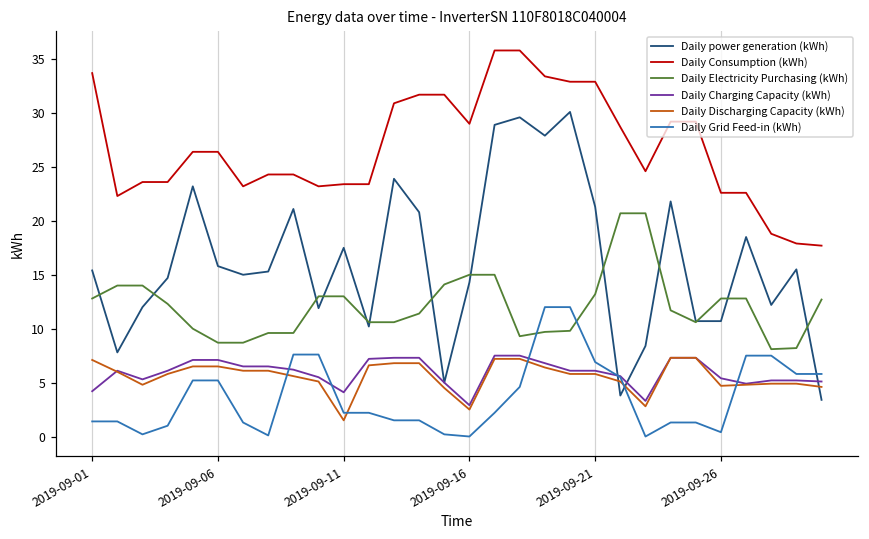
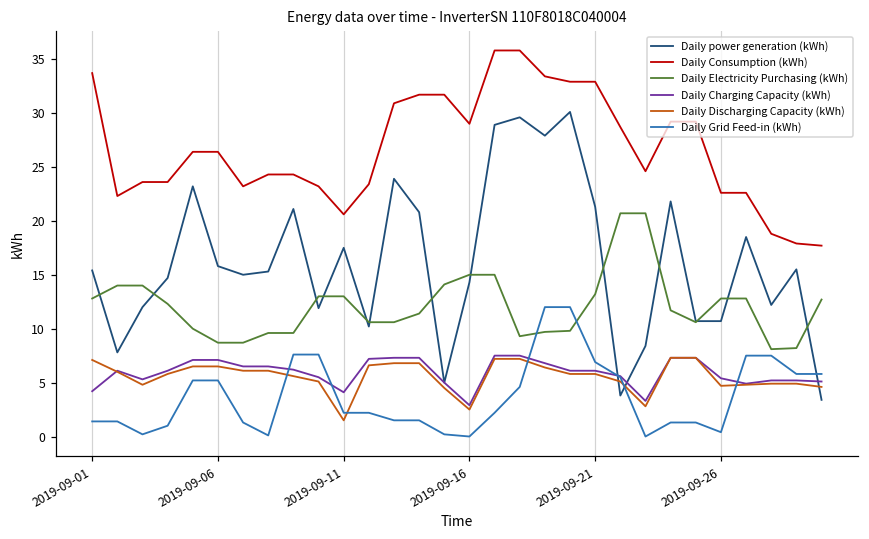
Daily Consumption (kWh), 2019-09-11: 23 -> 21
